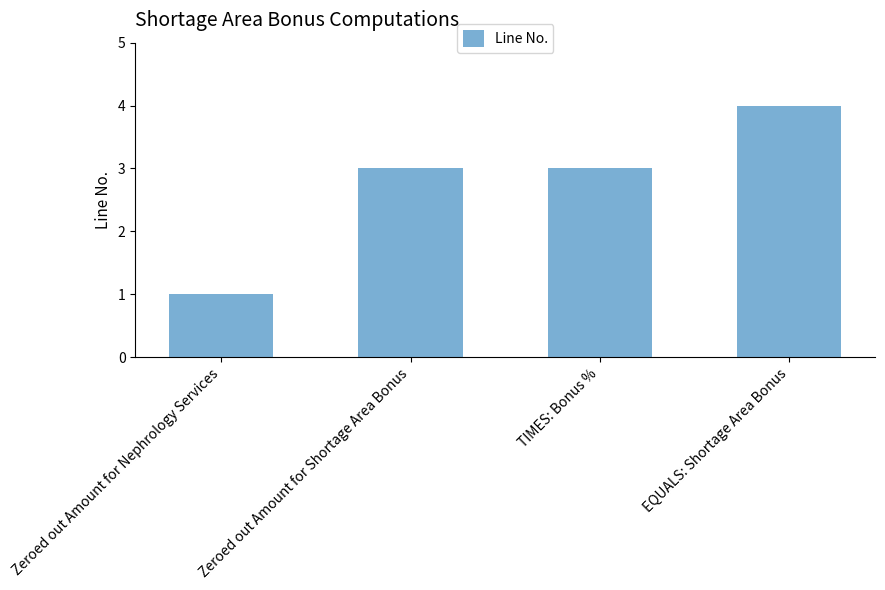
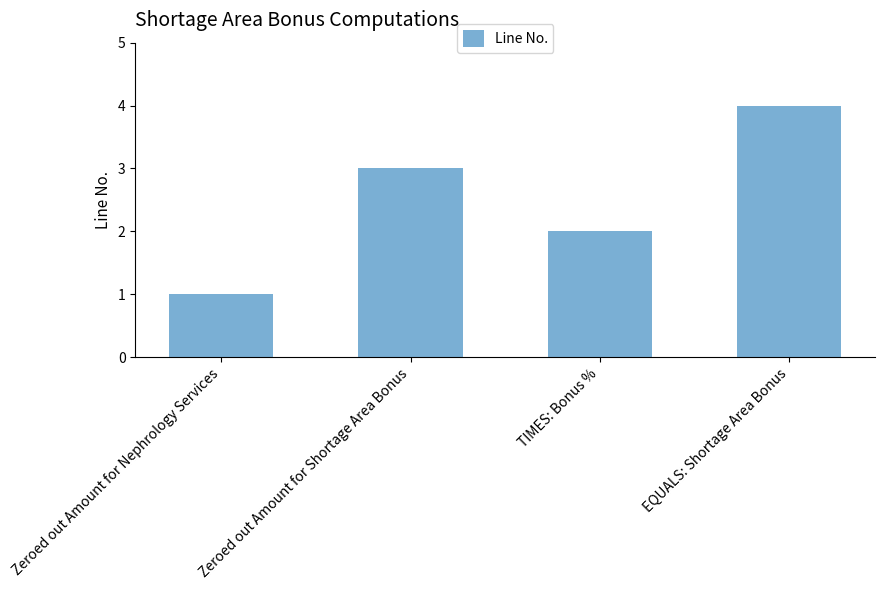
TIMES: Bonus %: 3 -> 2
